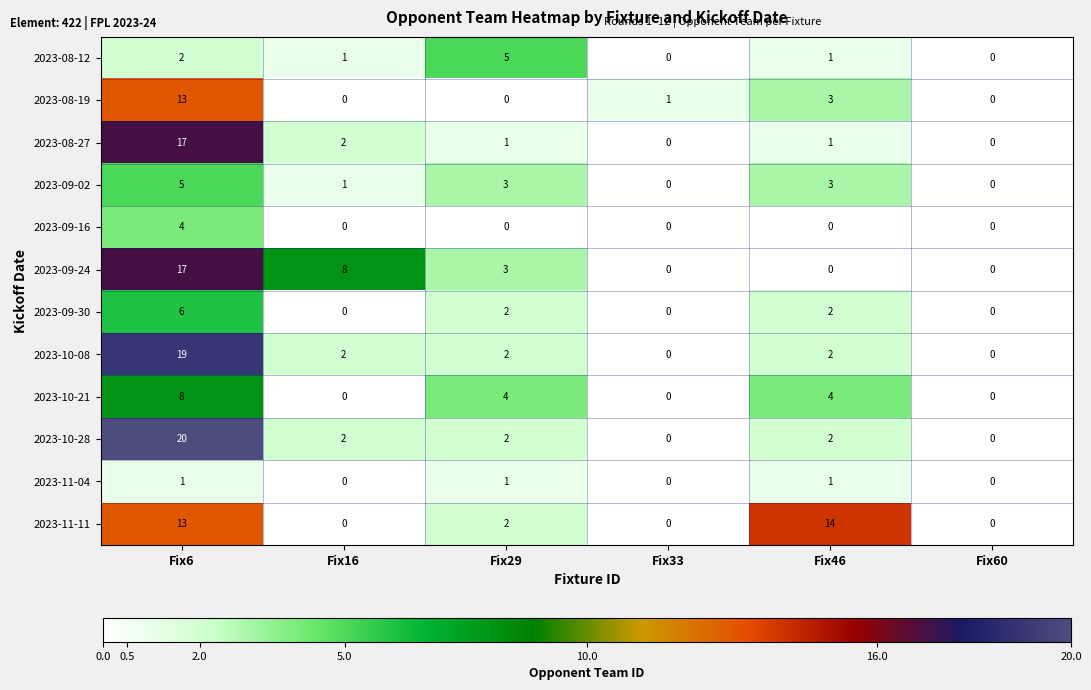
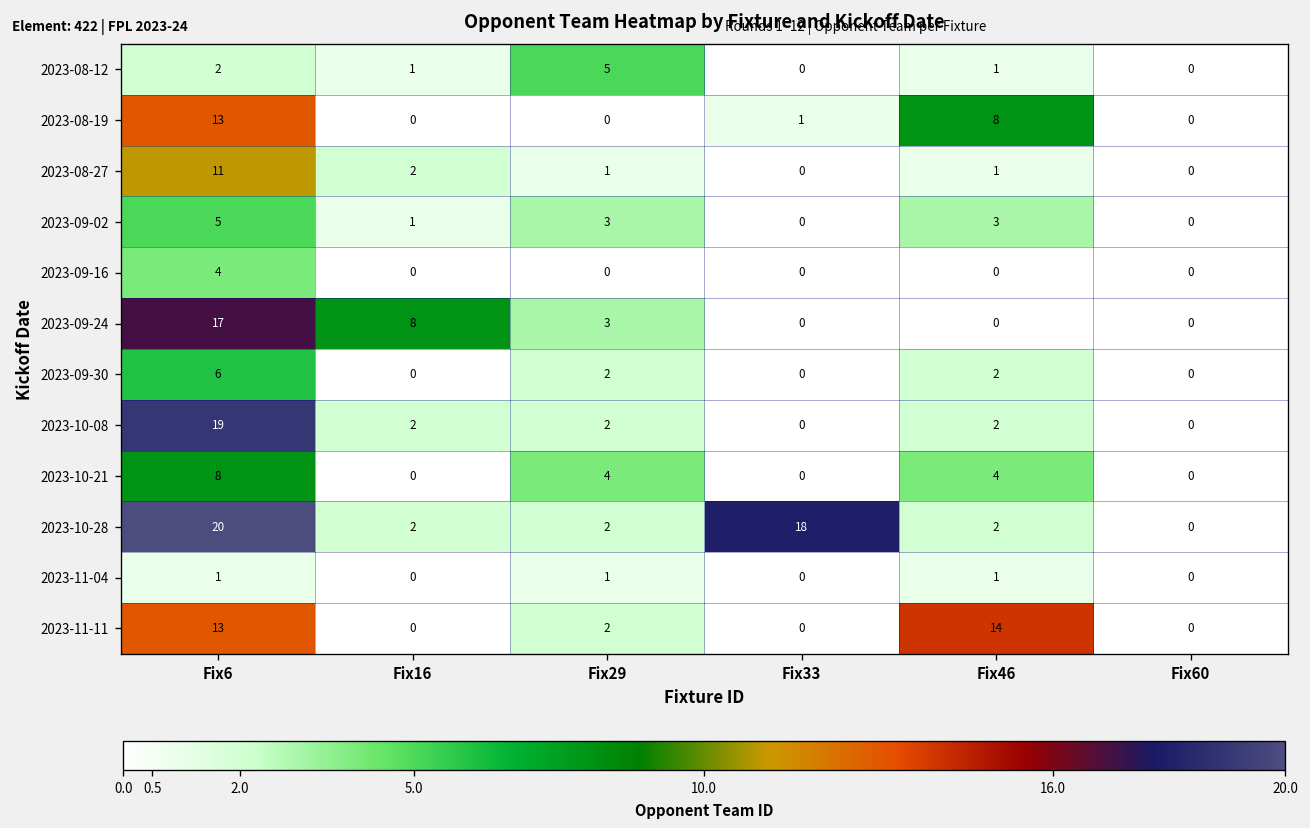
2023-08-19, Fix46: 3 -> 8
2023-08-27, Fix6: 17 -> 11
2023-10-28, Fix33: 0 -> 18
